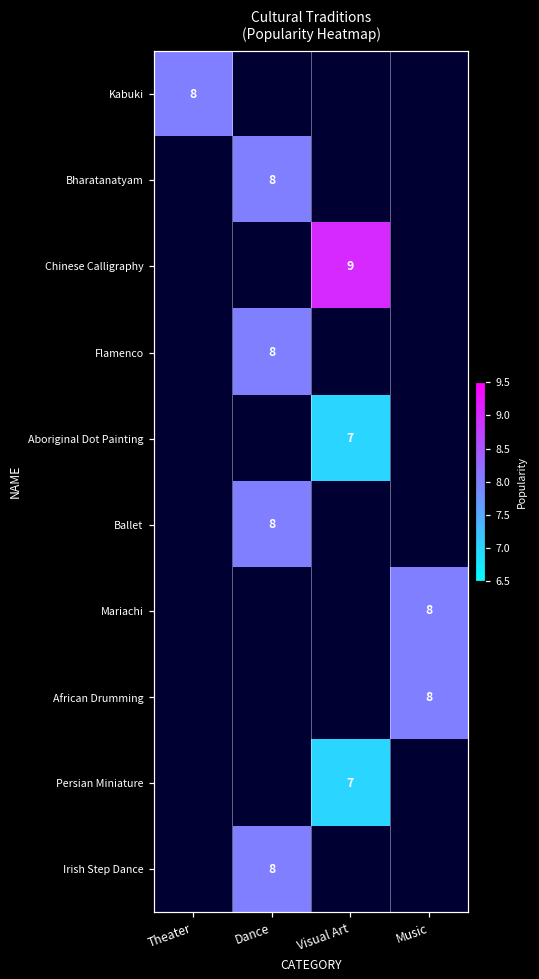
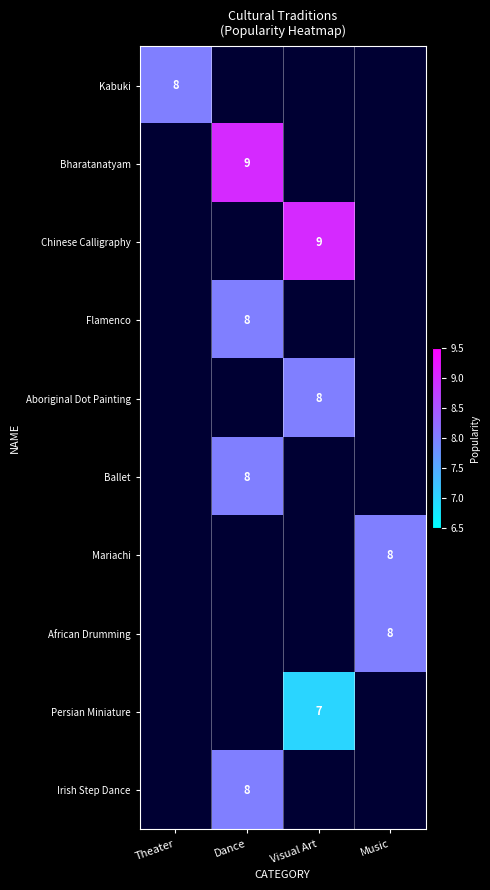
Bharatanatyam, Dance: 8 -> 9
Aboriginal Dot Painting, Visual Art: 7 -> 8
